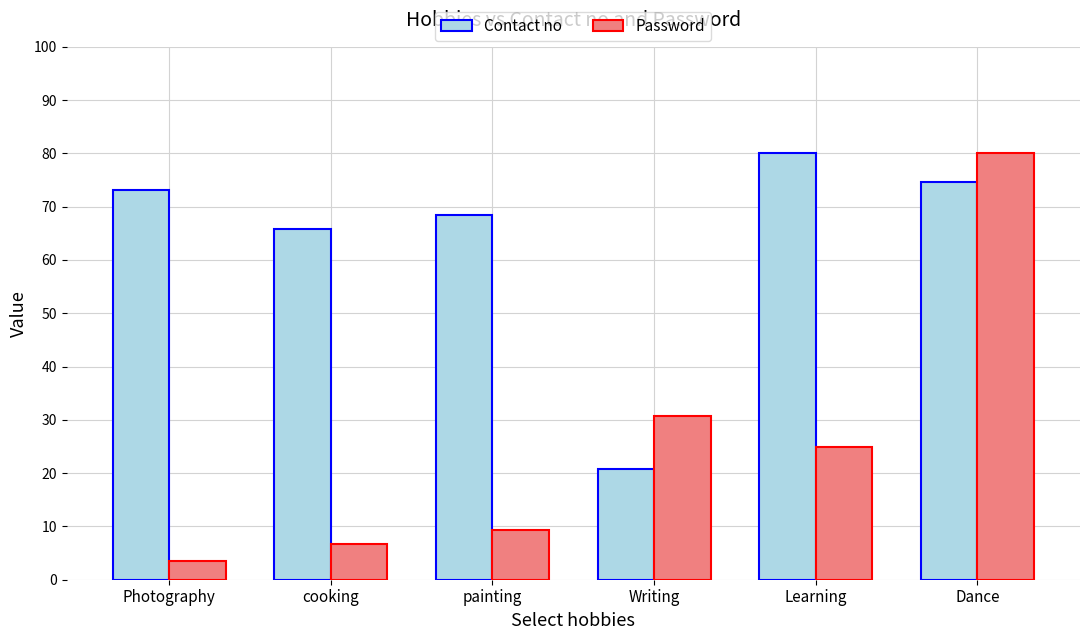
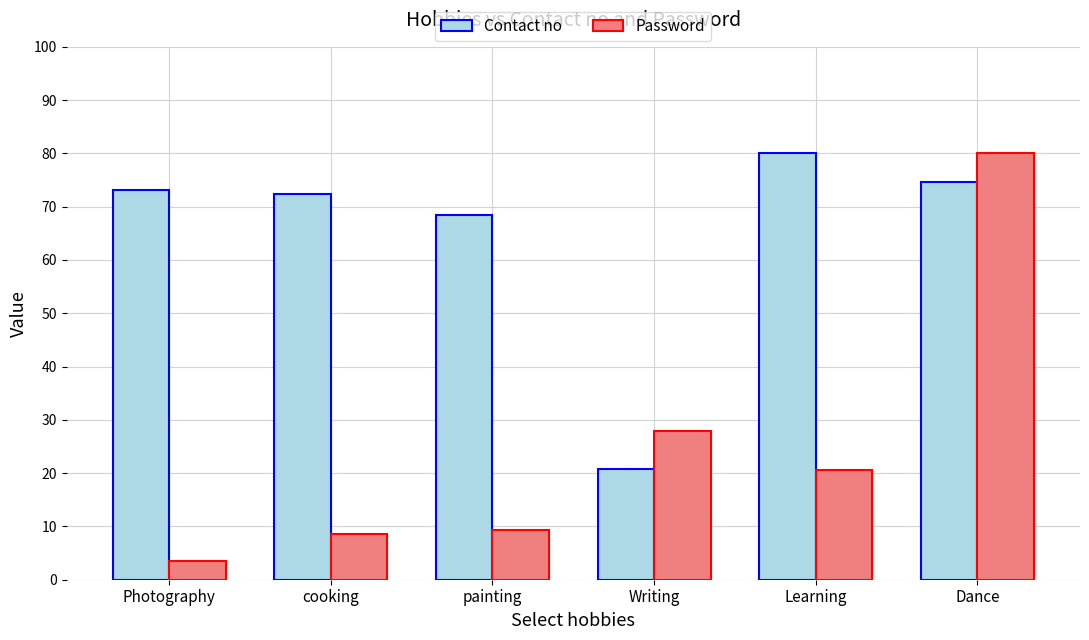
Contact no, cooking: 66 -> 72
Password, cooking: 7 -> 9
Password, Writing: 31 -> 28
Password, Learning: 25 -> 20
